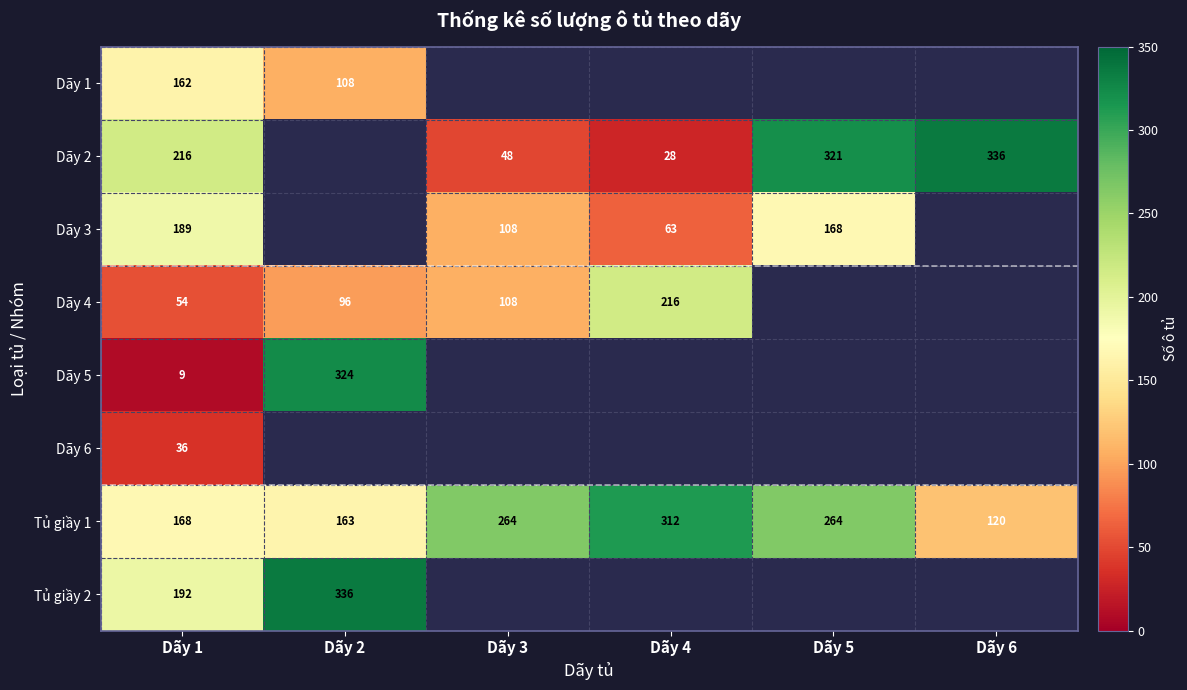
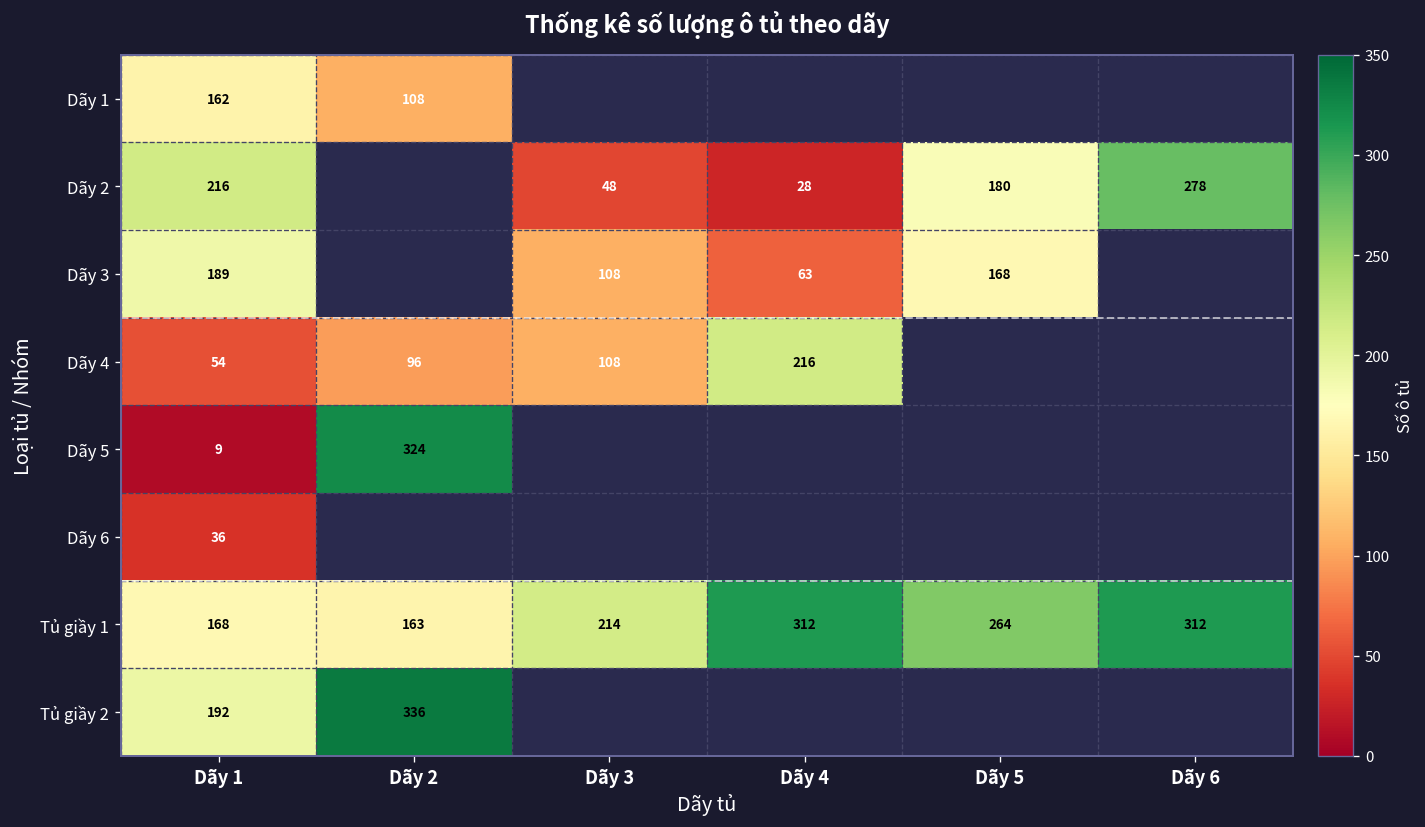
Dãy 2, Dãy 5: 321 -> 180
Dãy 2, Dãy 6: 336 -> 278
Tủ giầy 1, Dãy 3: 264 -> 214
Tủ giầy 1, Dãy 6: 120 -> 312
